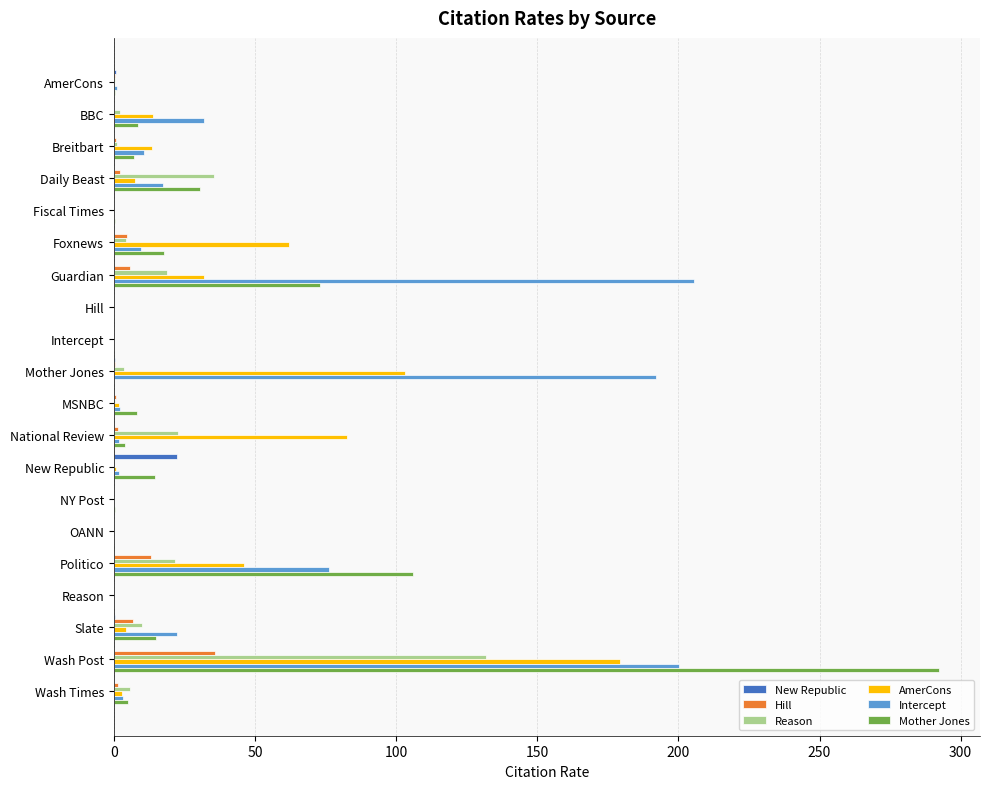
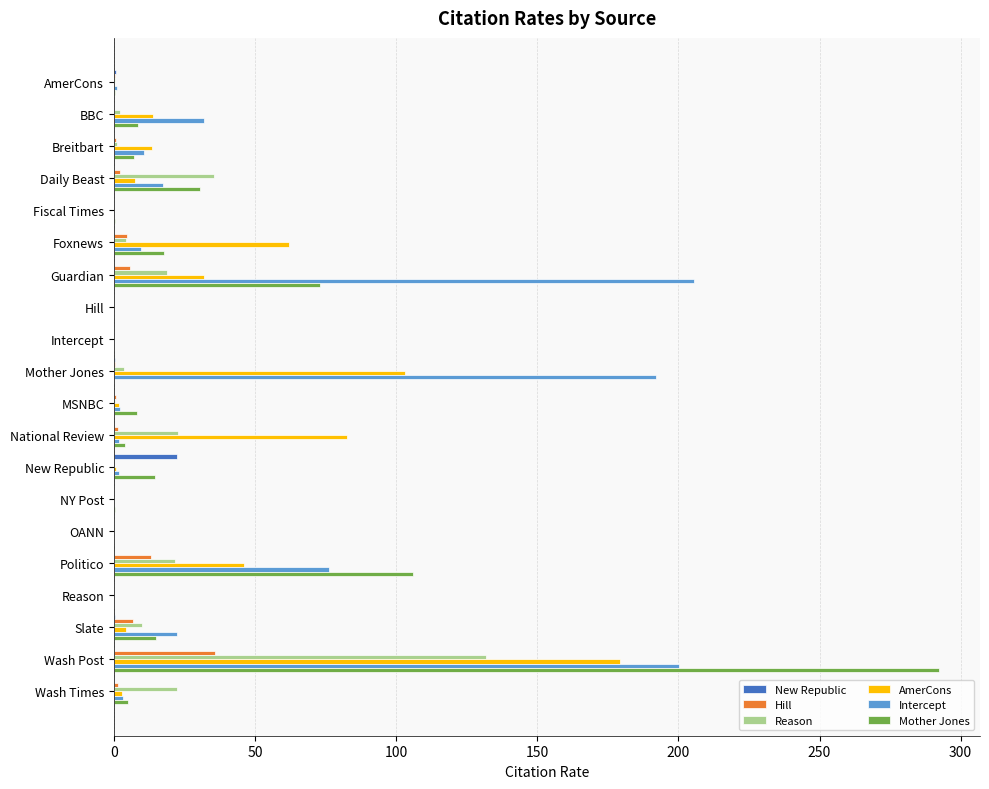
Reason, Wash Times: 6 -> 22
